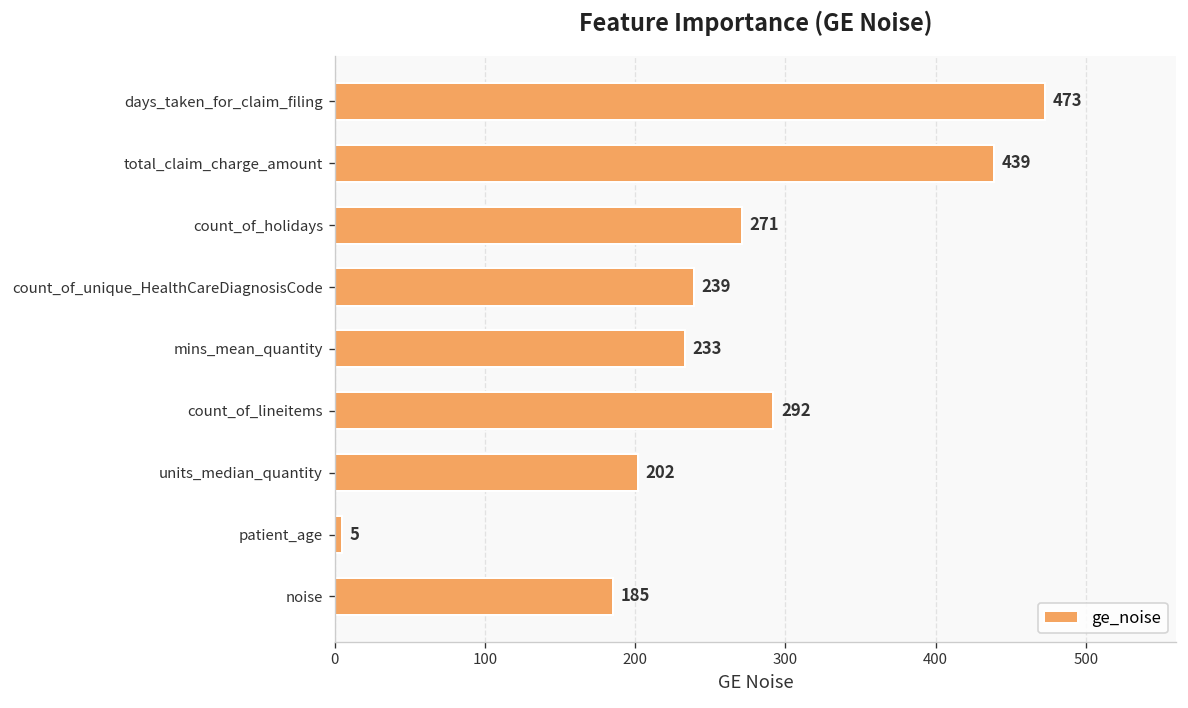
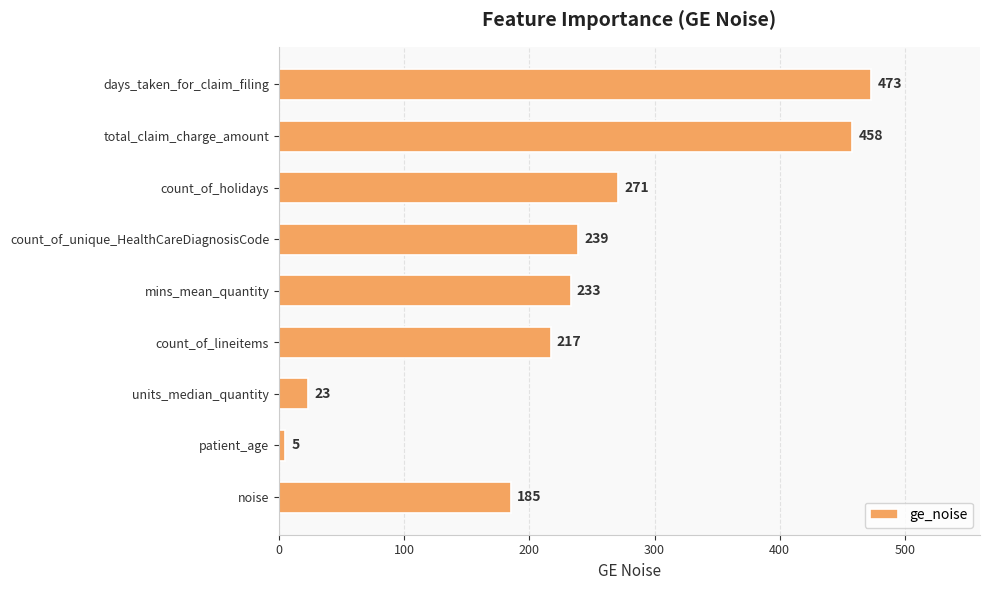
total_claim_charge_amount: 439 -> 458
count_of_lineitems: 292 -> 217
units_median_quantity: 202 -> 23
